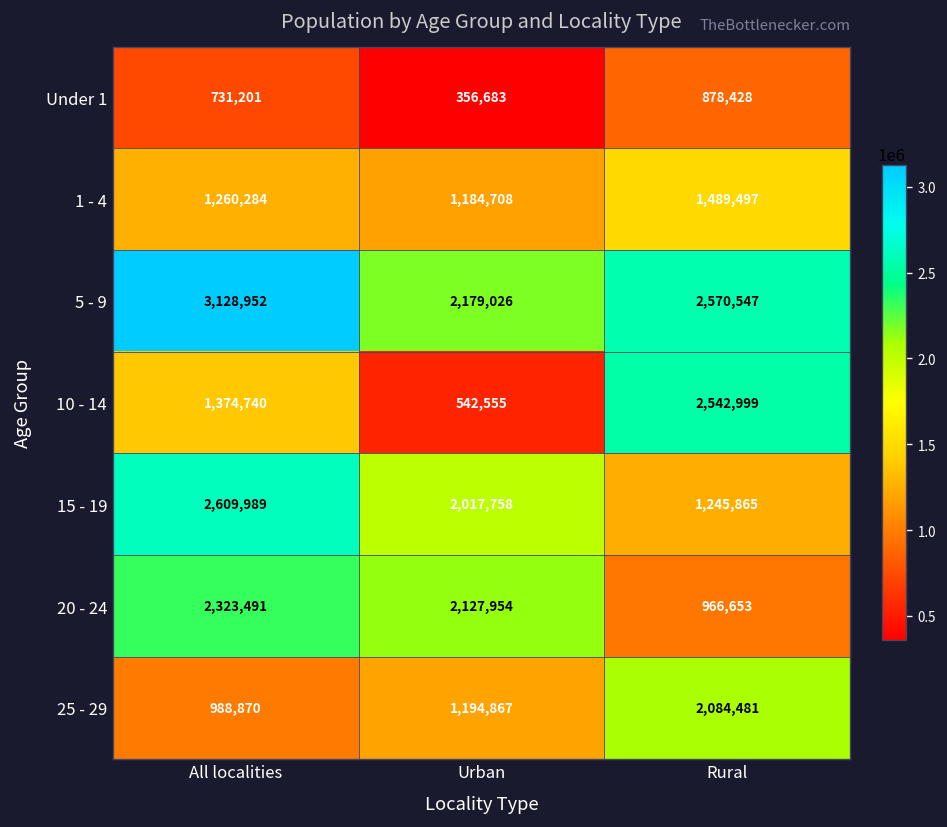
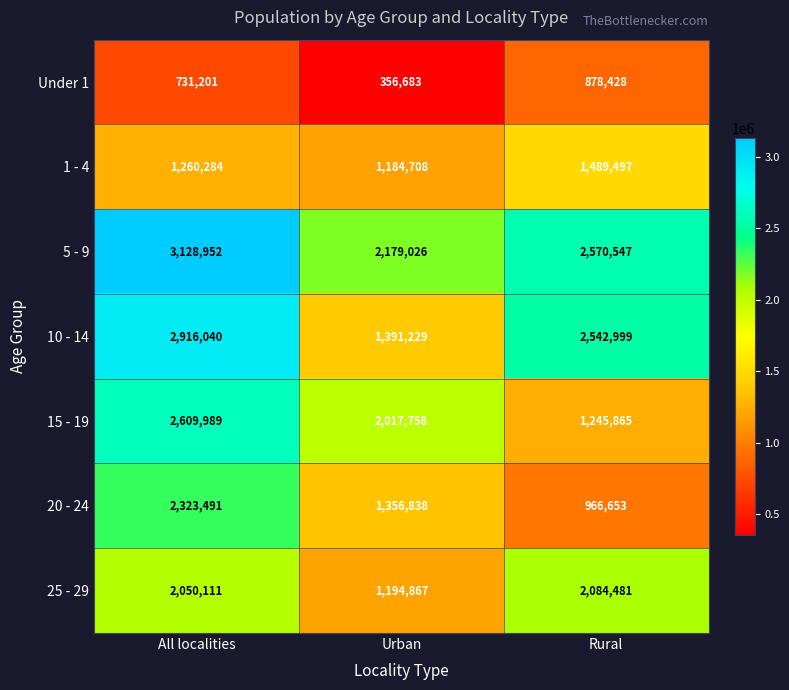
10 - 14, All localities: 1,374,740 -> 2,916,040
10 - 14, Urban: 542,555 -> 1,391,229
20 - 24, Urban: 2,127,954 -> 1,356,838
25 - 29, All localities: 988,870 -> 2,050,111
